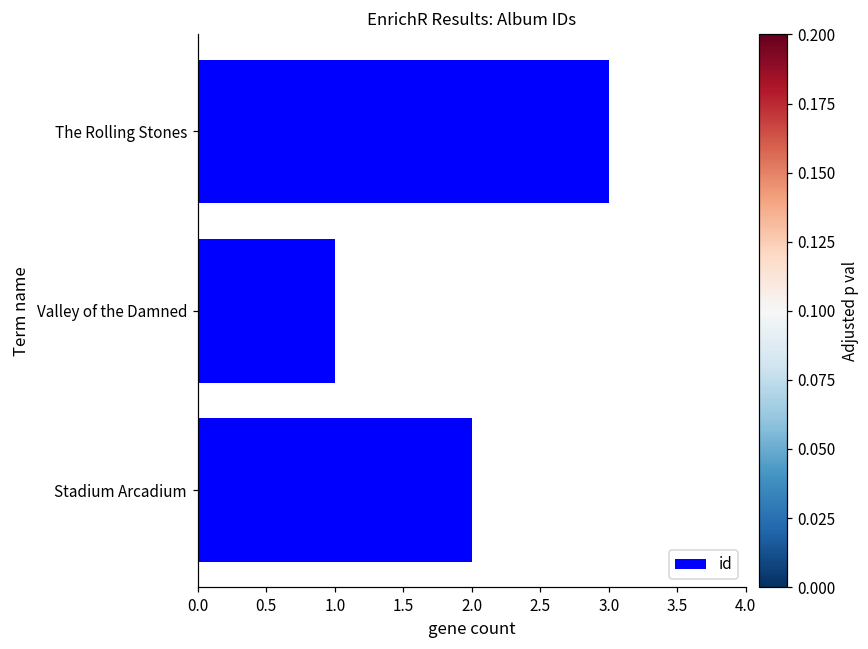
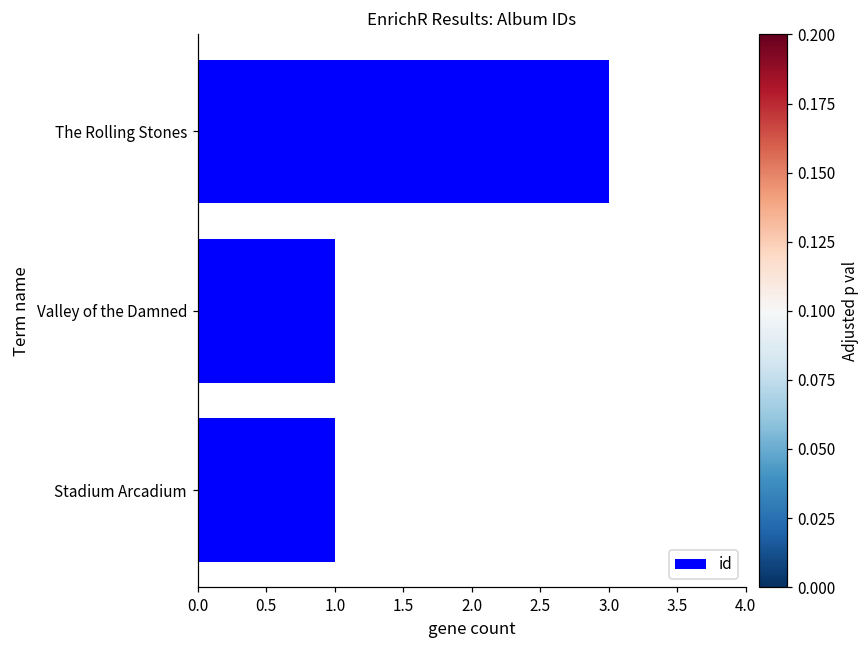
Stadium Arcadium: 2 -> 1
